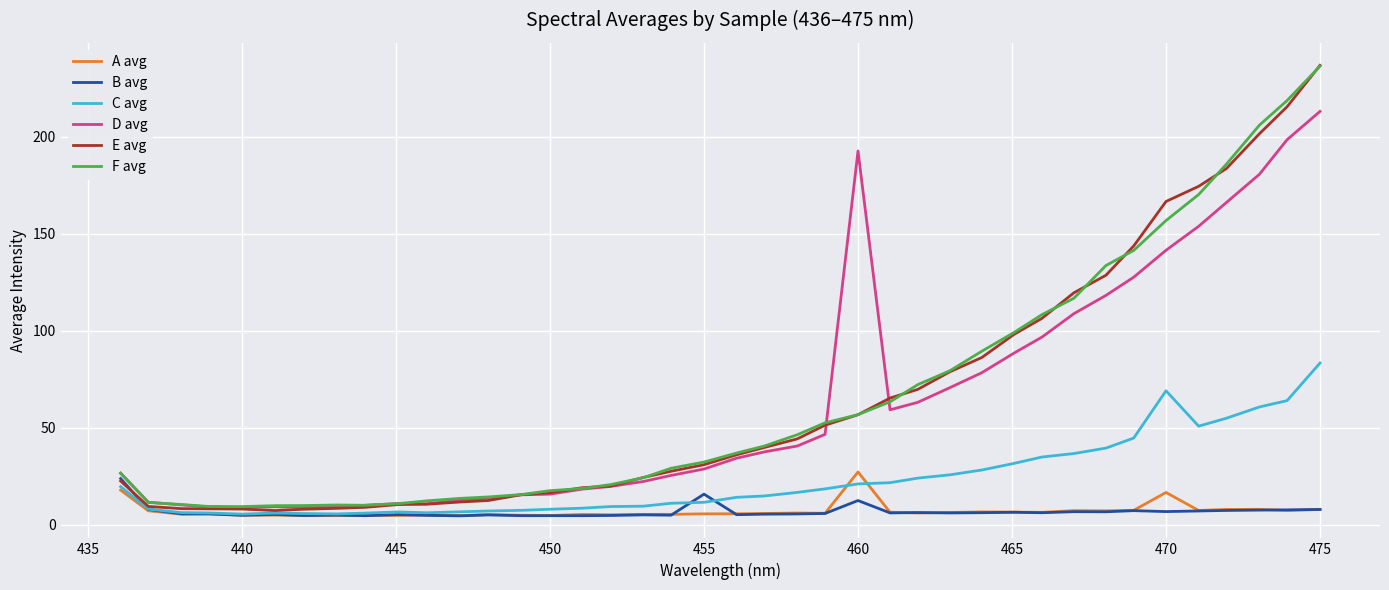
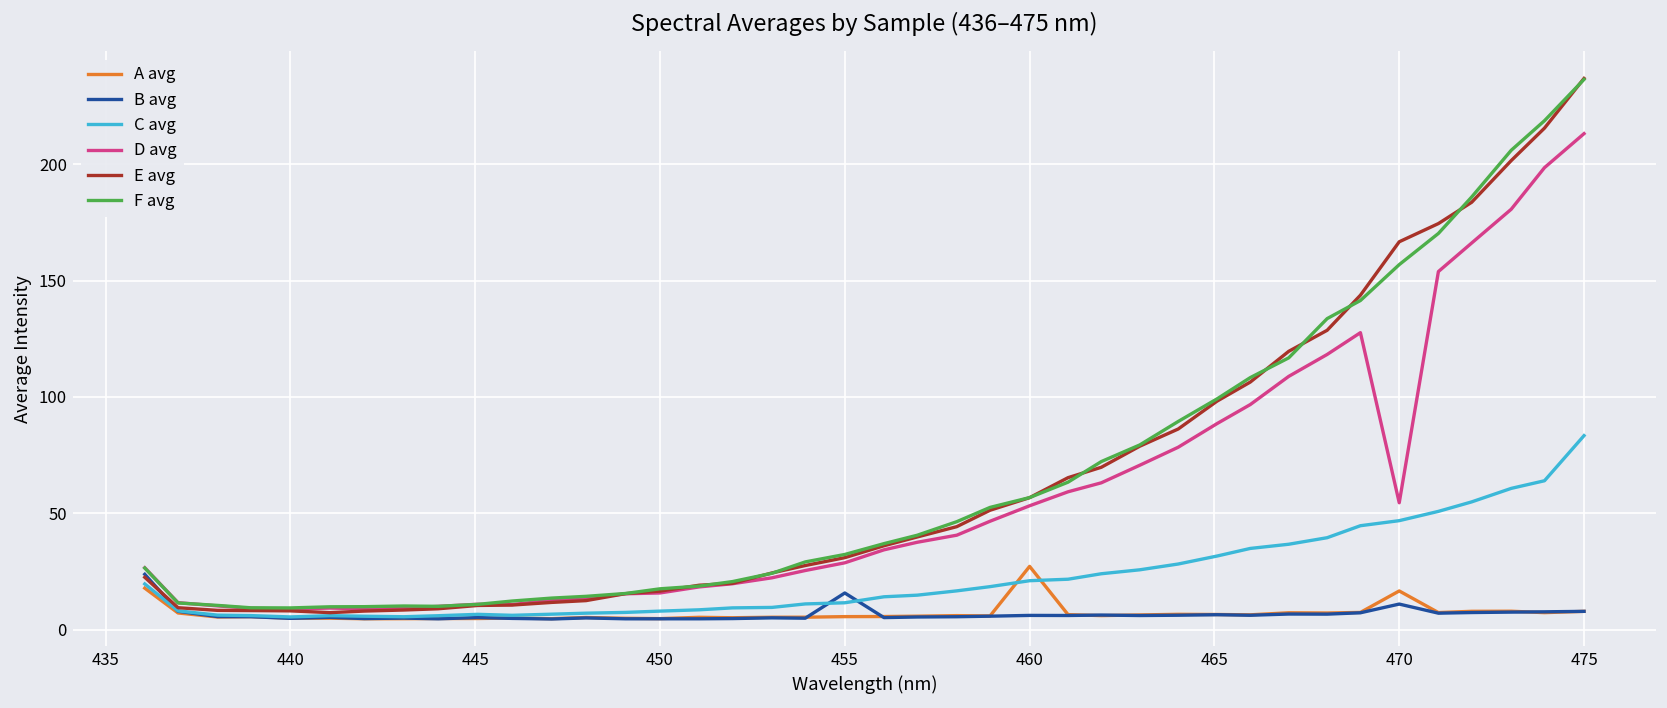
B avg, 460: 12 -> 6
D avg, 460: 193 -> 53
B avg, 470: 7 -> 11
C avg, 470: 69 -> 47
D avg, 470: 142 -> 55
